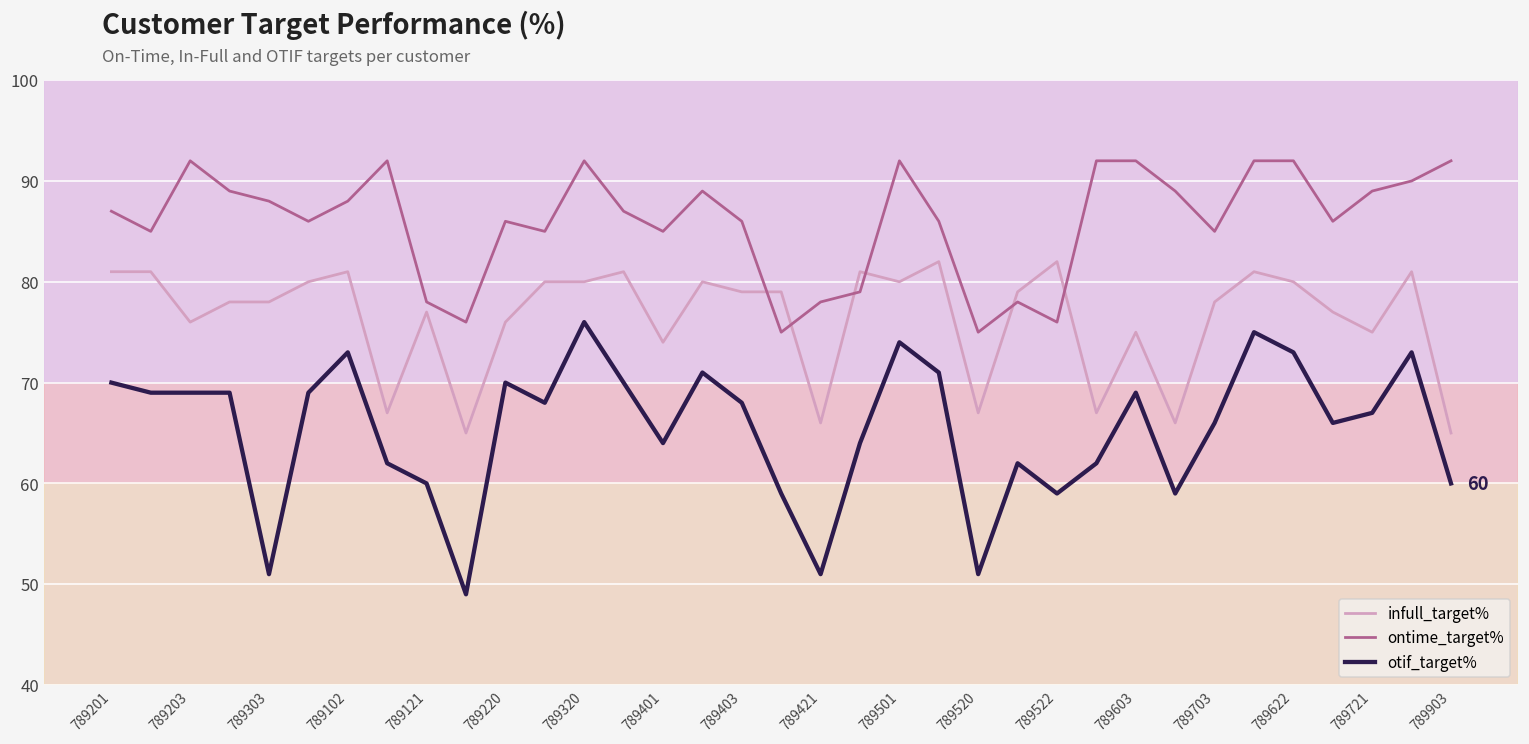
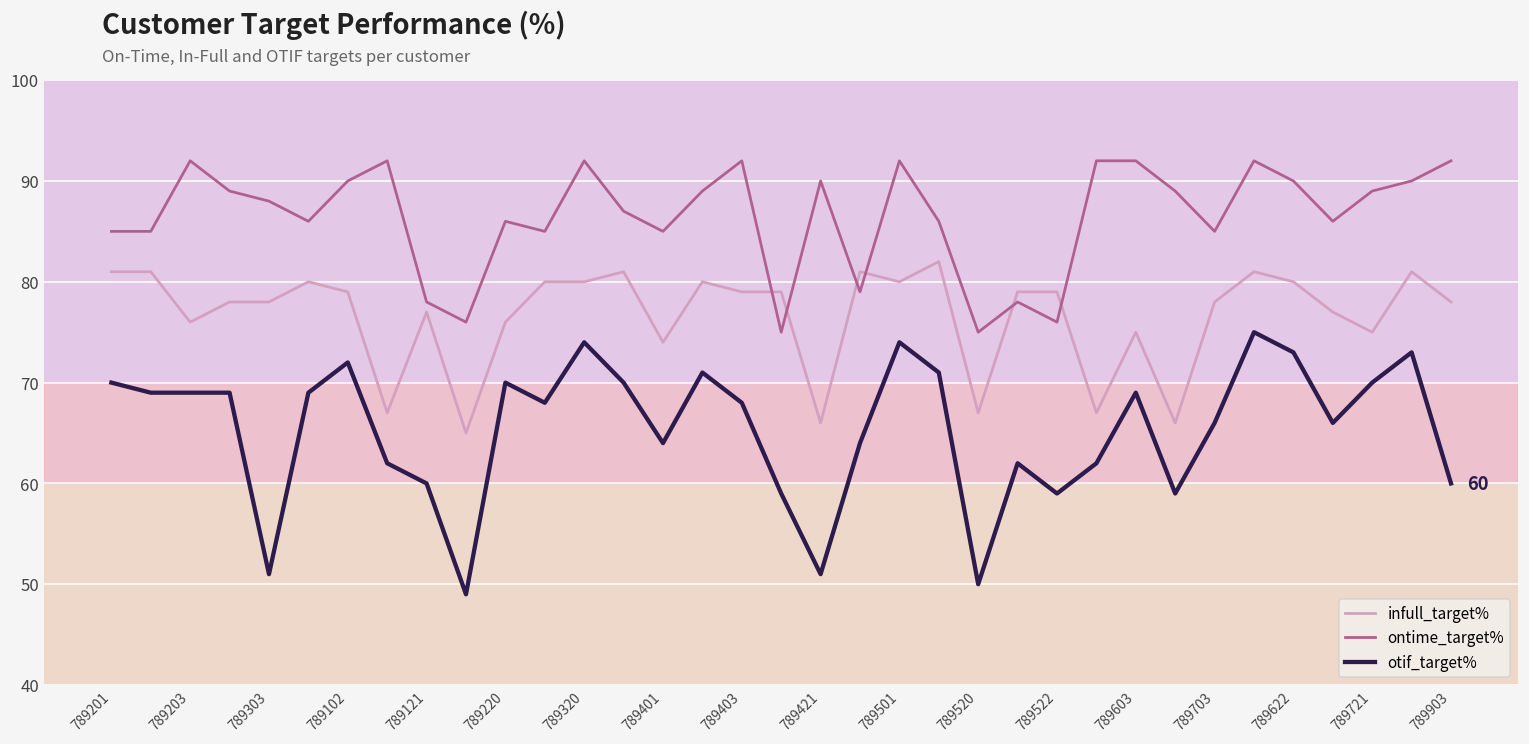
ontime_target%, 789201: 87 -> 85
infull_target%, 789102: 81 -> 79
ontime_target%, 789102: 88 -> 90
otif_target%, 789102: 73 -> 72
otif_target%, 789320: 76 -> 74
ontime_target%, 789403: 86 -> 92
ontime_target%, 789421: 78 -> 90
otif_target%, 789520: 51 -> 50
infull_target%, 789522: 82 -> 79
ontime_target%, 789622: 92 -> 90
otif_target%, 789721: 67 -> 70
infull_target%, 789903: 65 -> 78
